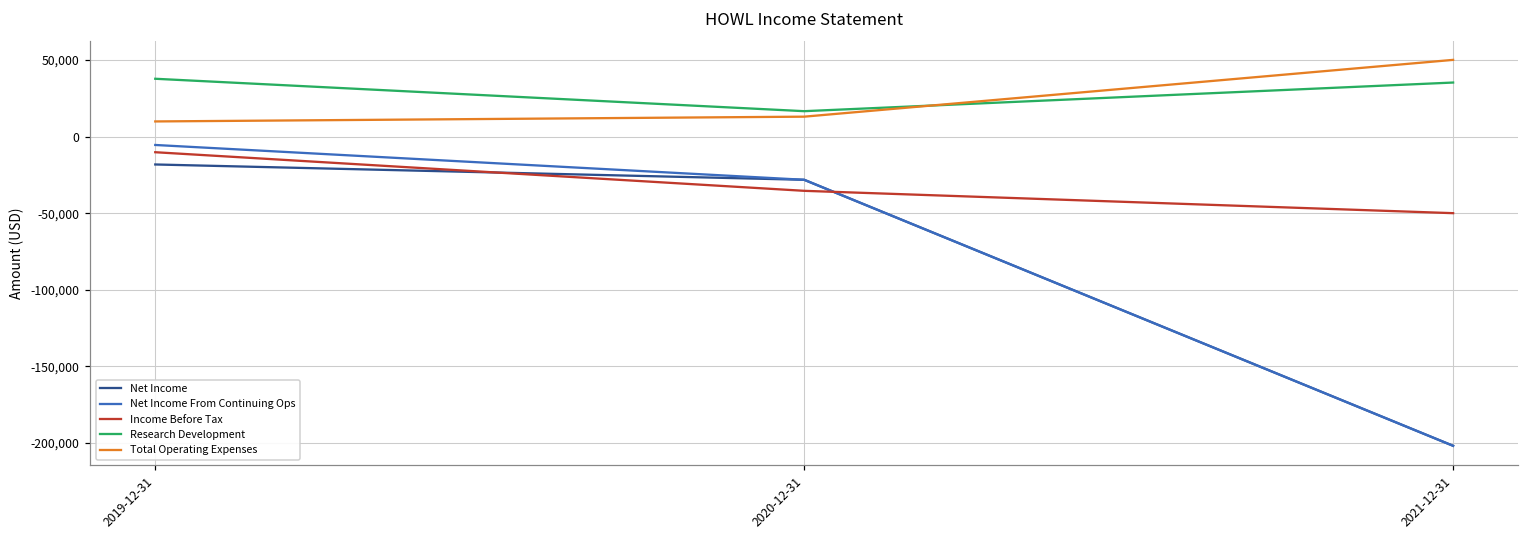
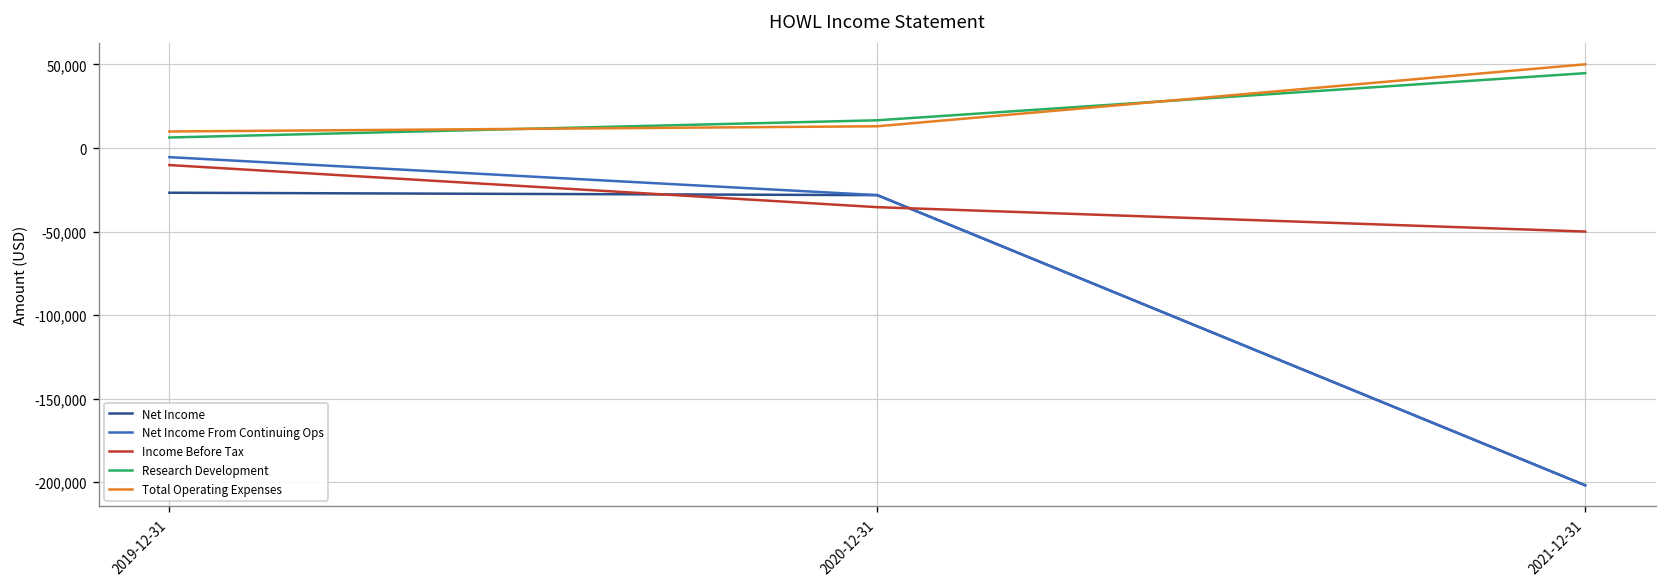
Net Income, 2019-12-31: -18,000 -> -27,000
Research Development, 2019-12-31: 38,000 -> 6,000
Research Development, 2021-12-31: 35,000 -> 45,000
